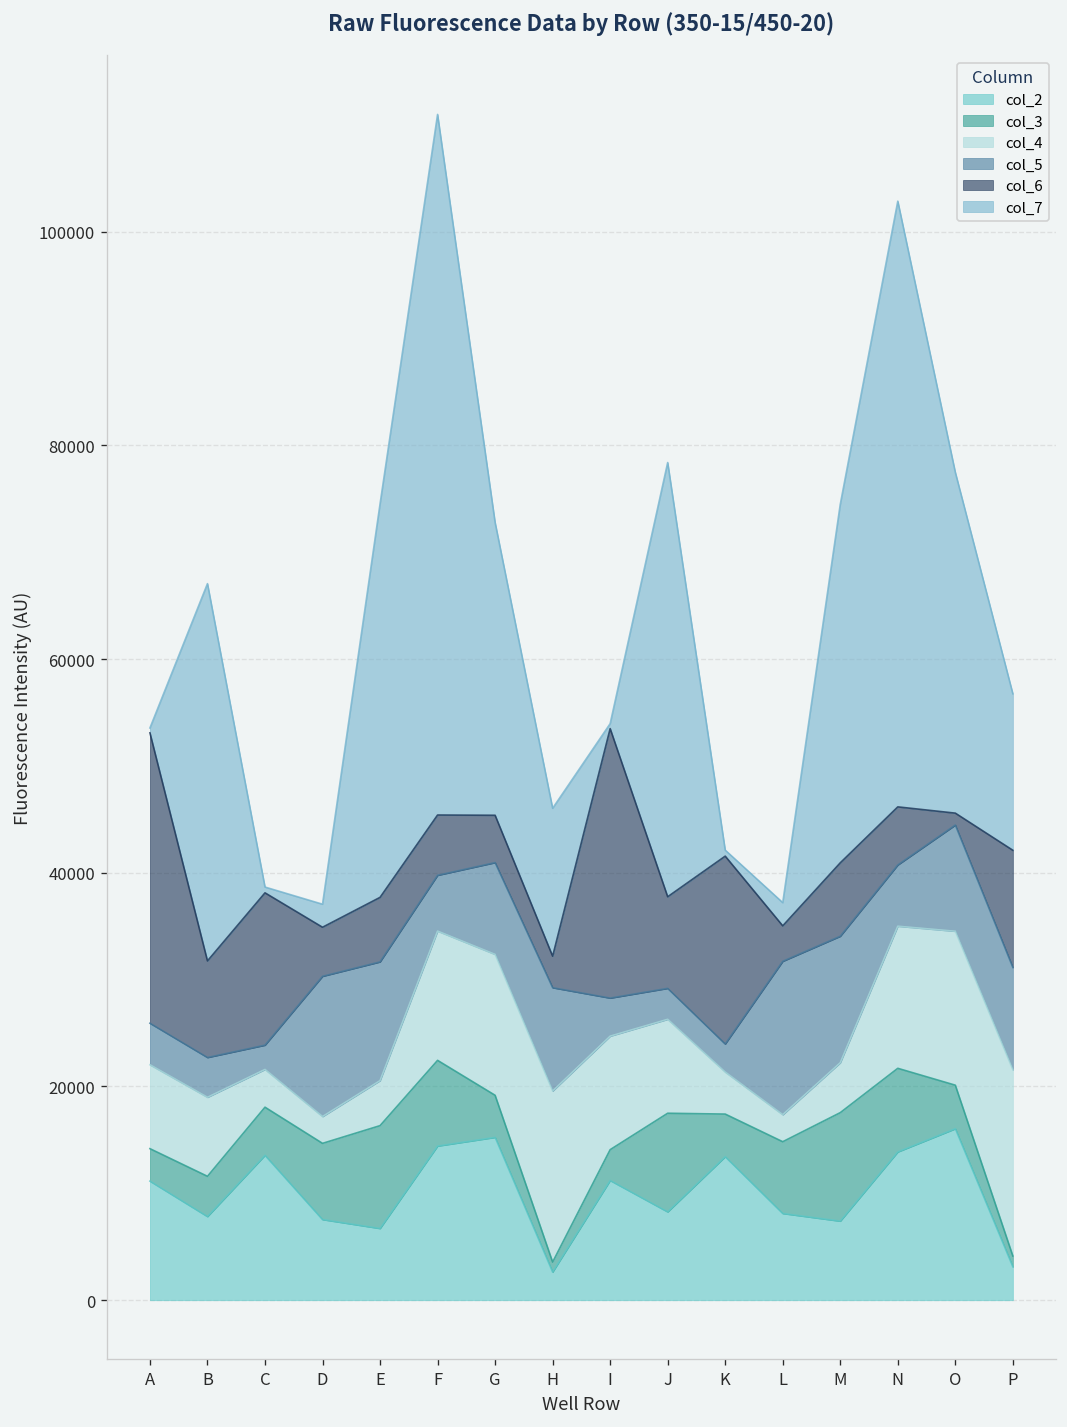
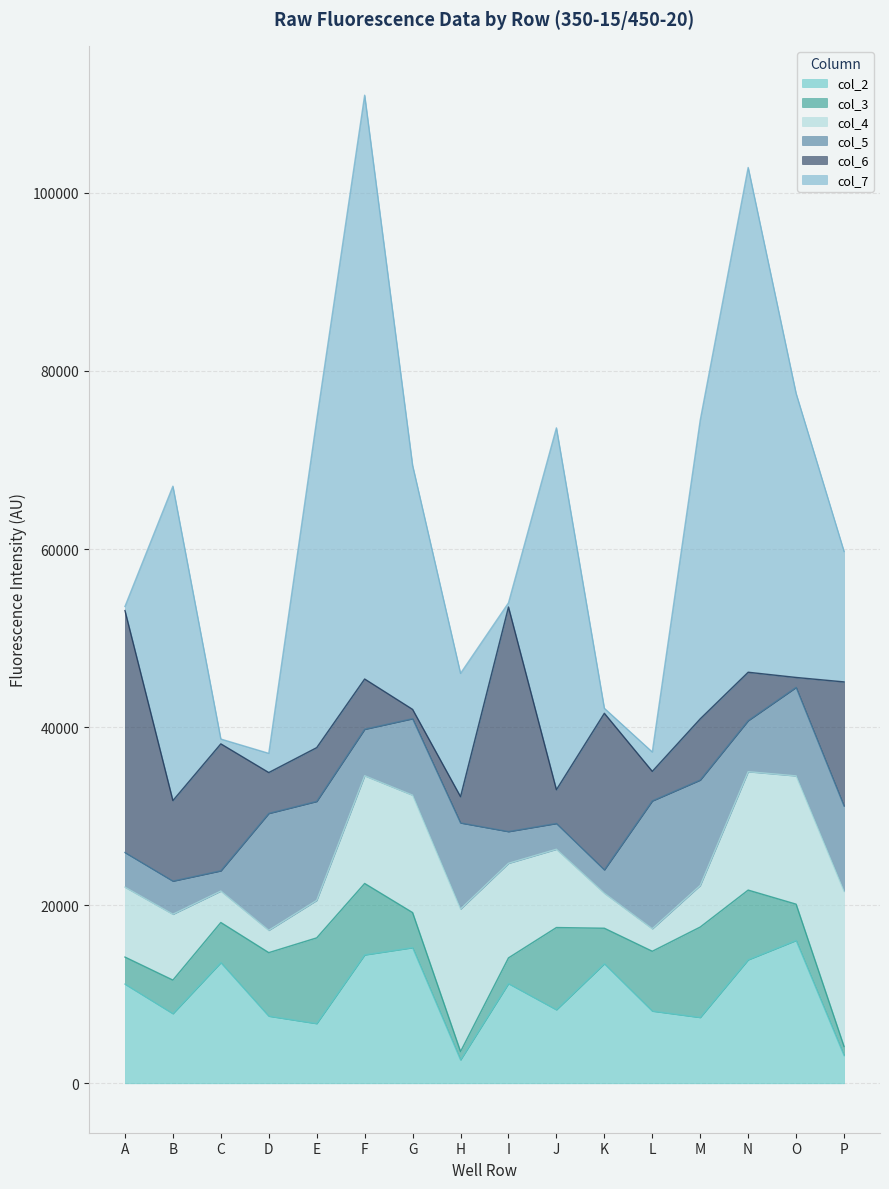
col_6, G: 4000 -> 1000
col_6, J: 9000 -> 4000
col_6, P: 11000 -> 14000
